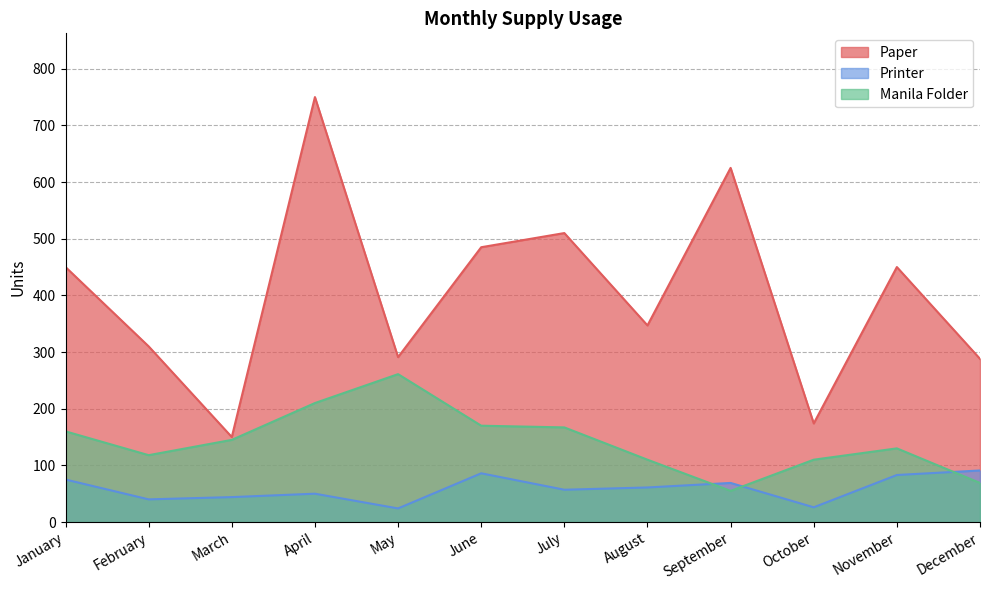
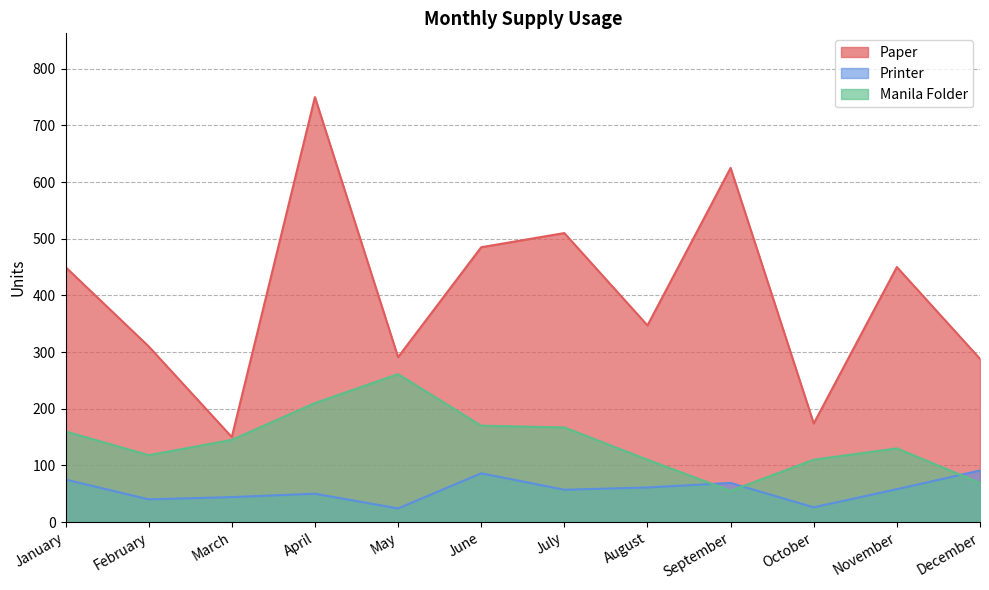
Printer, November: 80 -> 60
